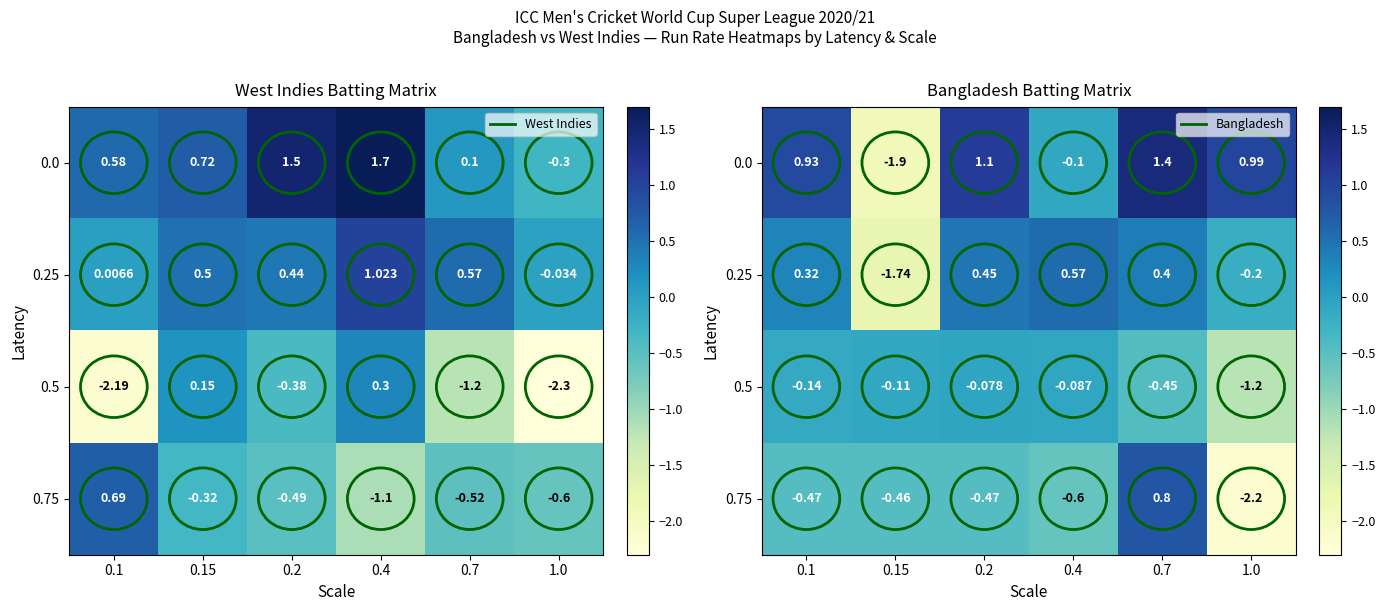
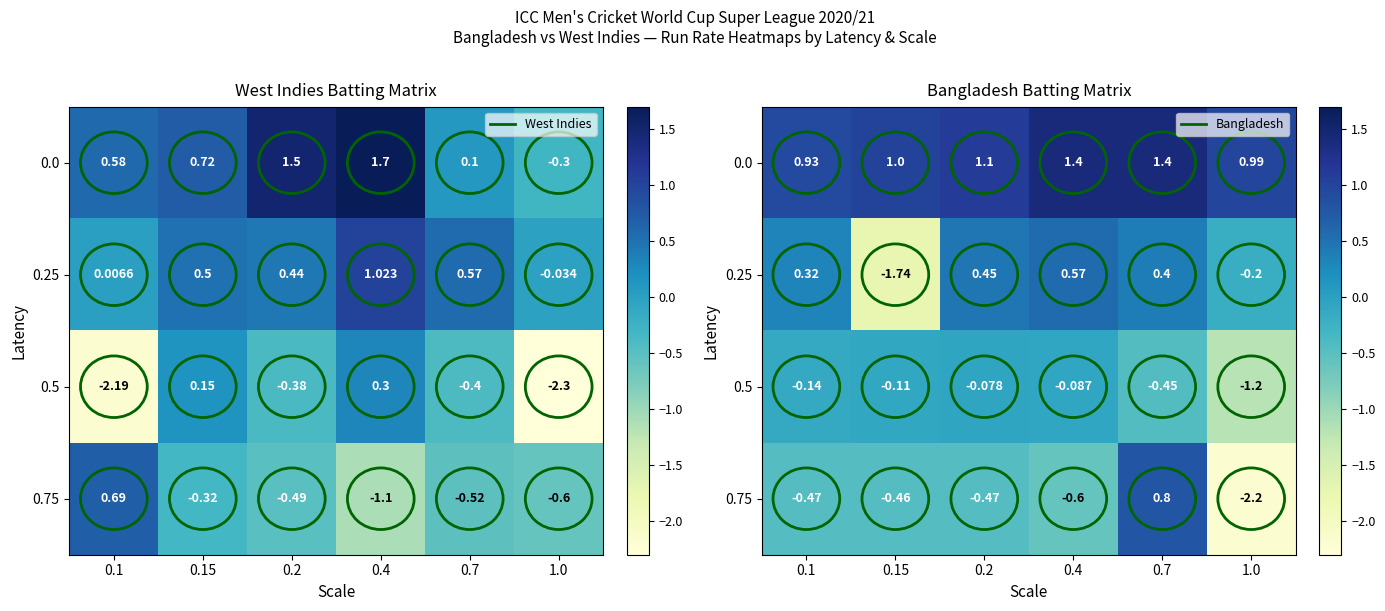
West Indies Batting Matrix, 0.5, 0.7: -1.2 -> -0.4
Bangladesh Batting Matrix, 0.0, 0.15: -1.9 -> 1.0
Bangladesh Batting Matrix, 0.0, 0.4: -0.1 -> 1.4
